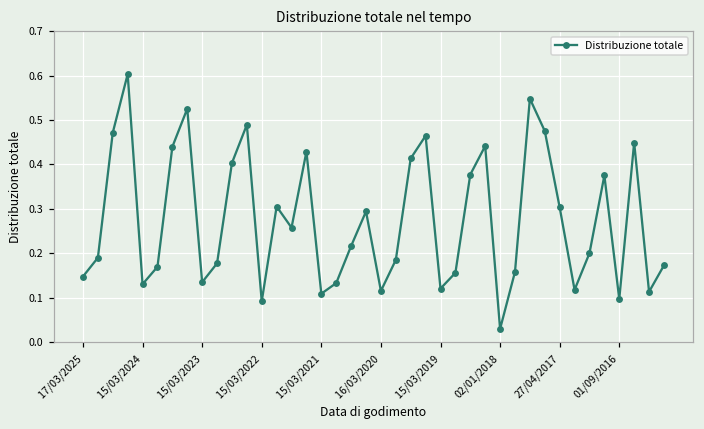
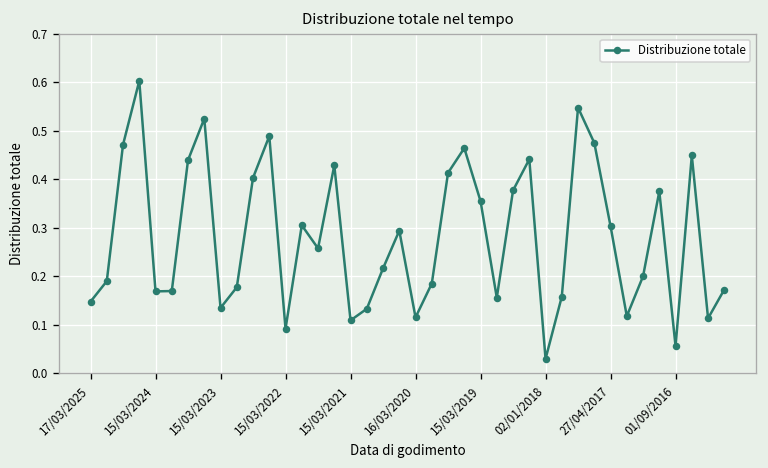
15/03/2024: 0.13 -> 0.17
15/03/2019: 0.12 -> 0.36
01/09/2016: 0.10 -> 0.06
